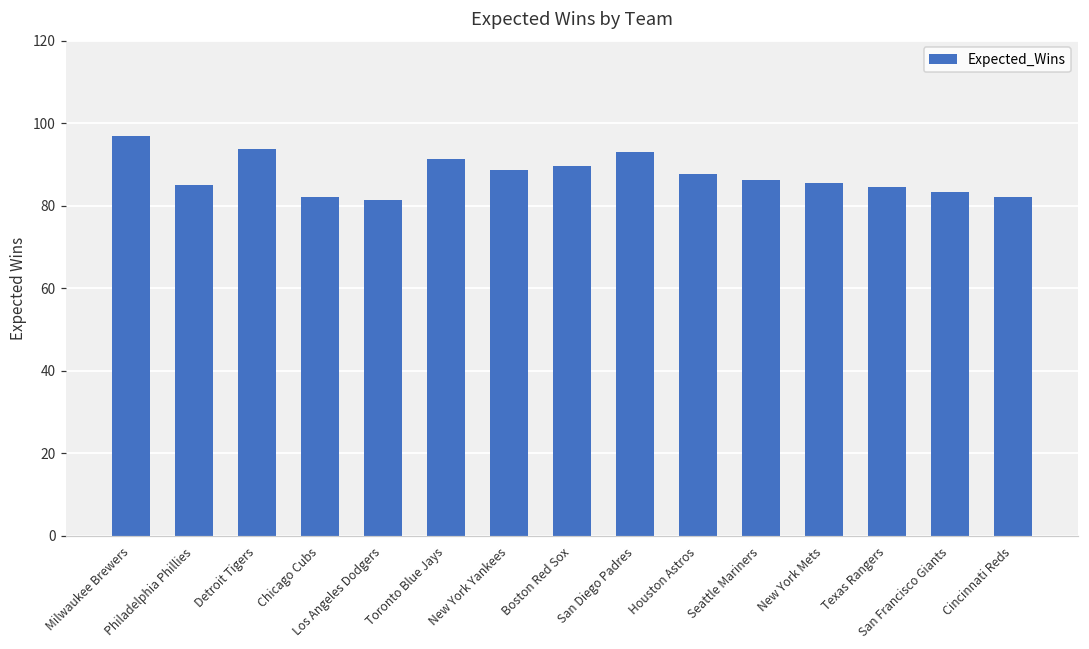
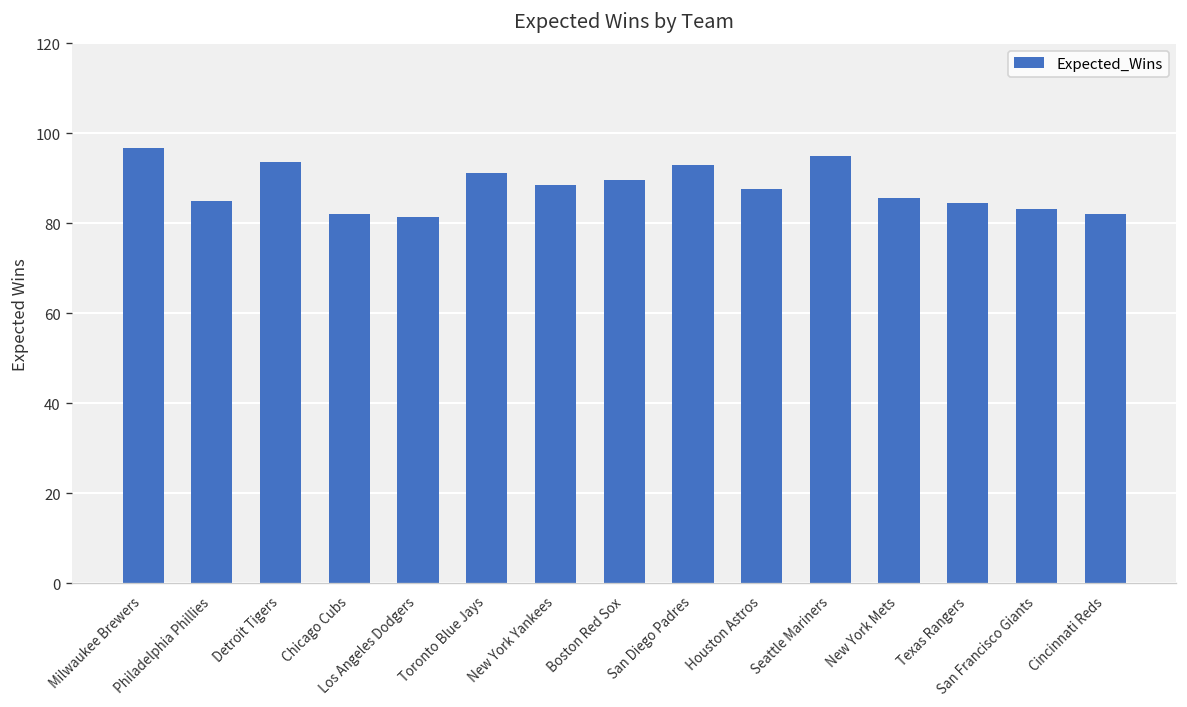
Seattle Mariners: 86 -> 95
